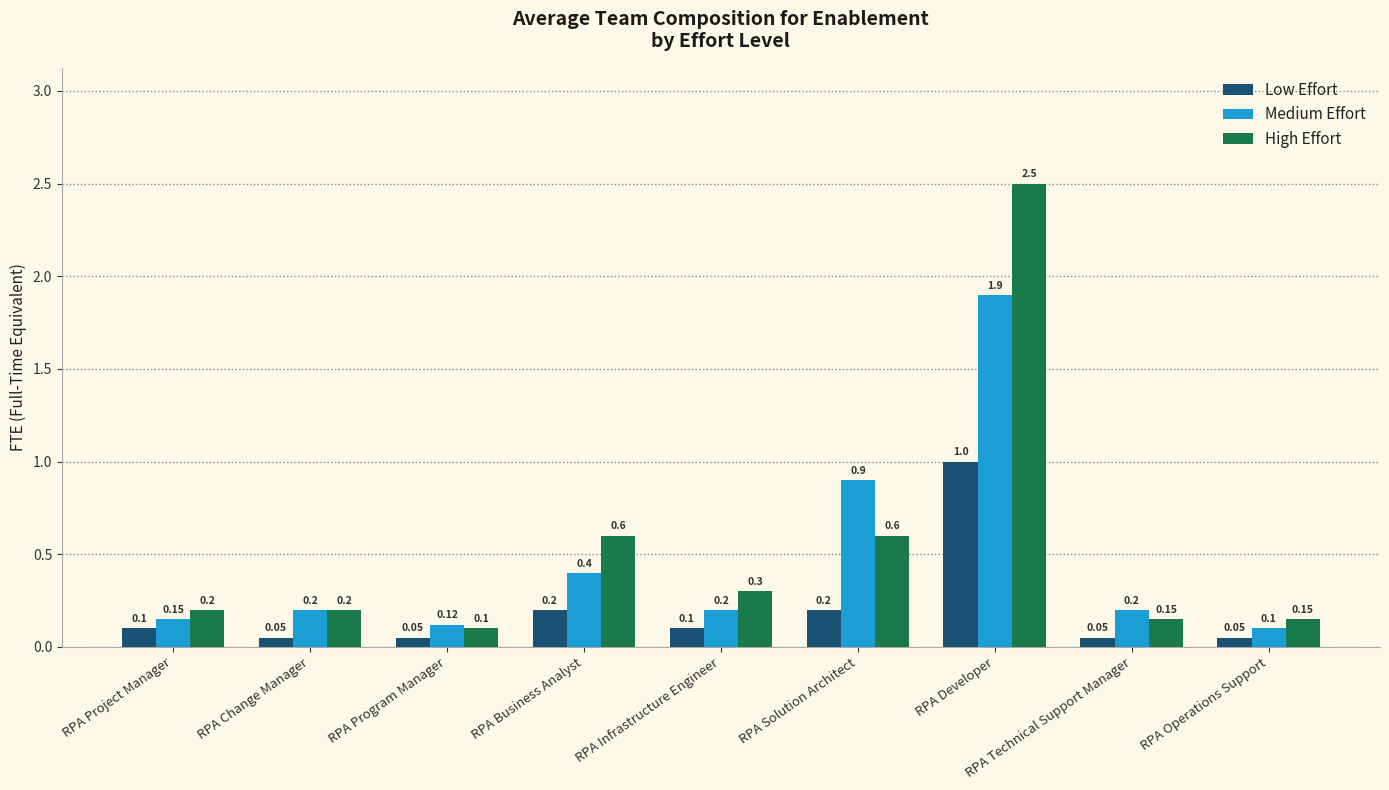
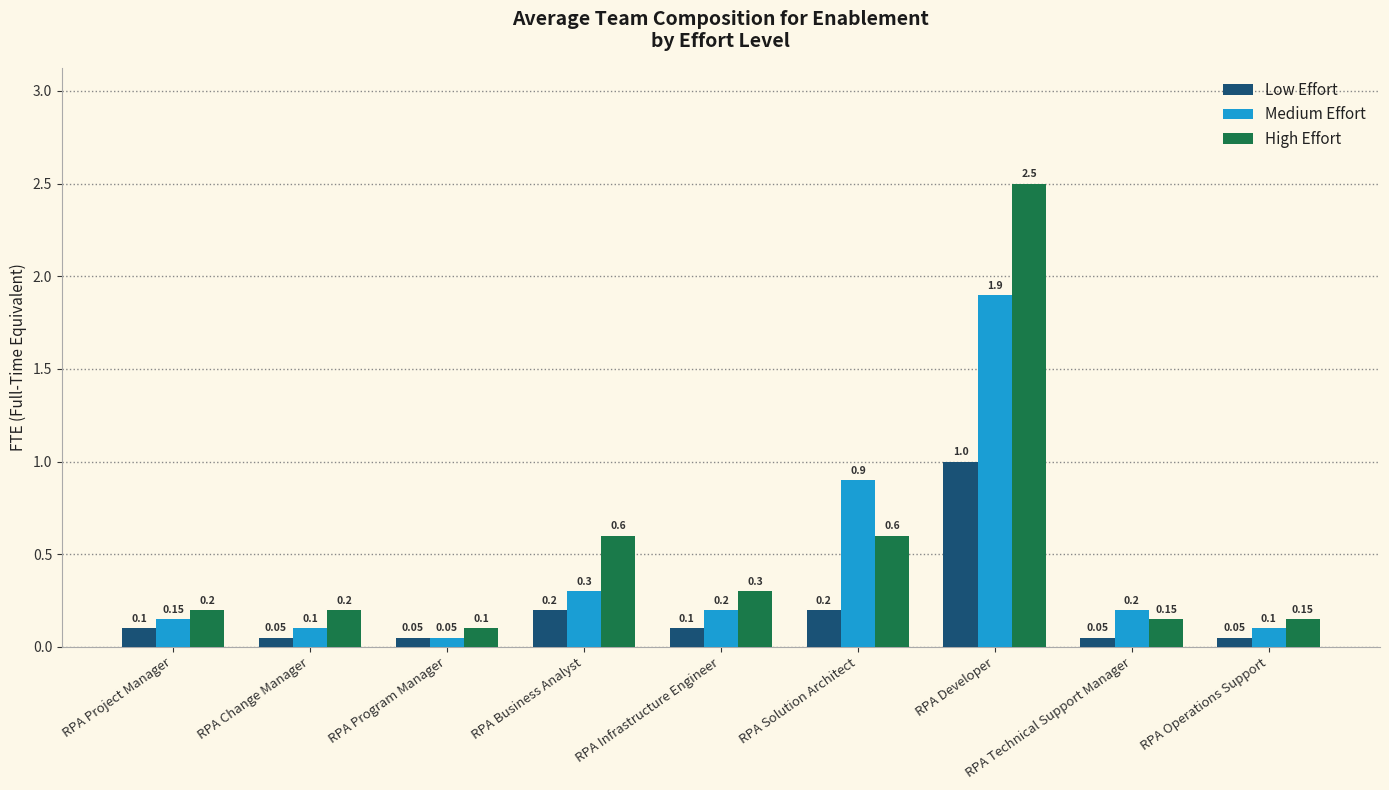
Medium Effort, RPA Change Manager: 0.2 -> 0.1
Medium Effort, RPA Program Manager: 0.12 -> 0.05
Medium Effort, RPA Business Analyst: 0.4 -> 0.3
